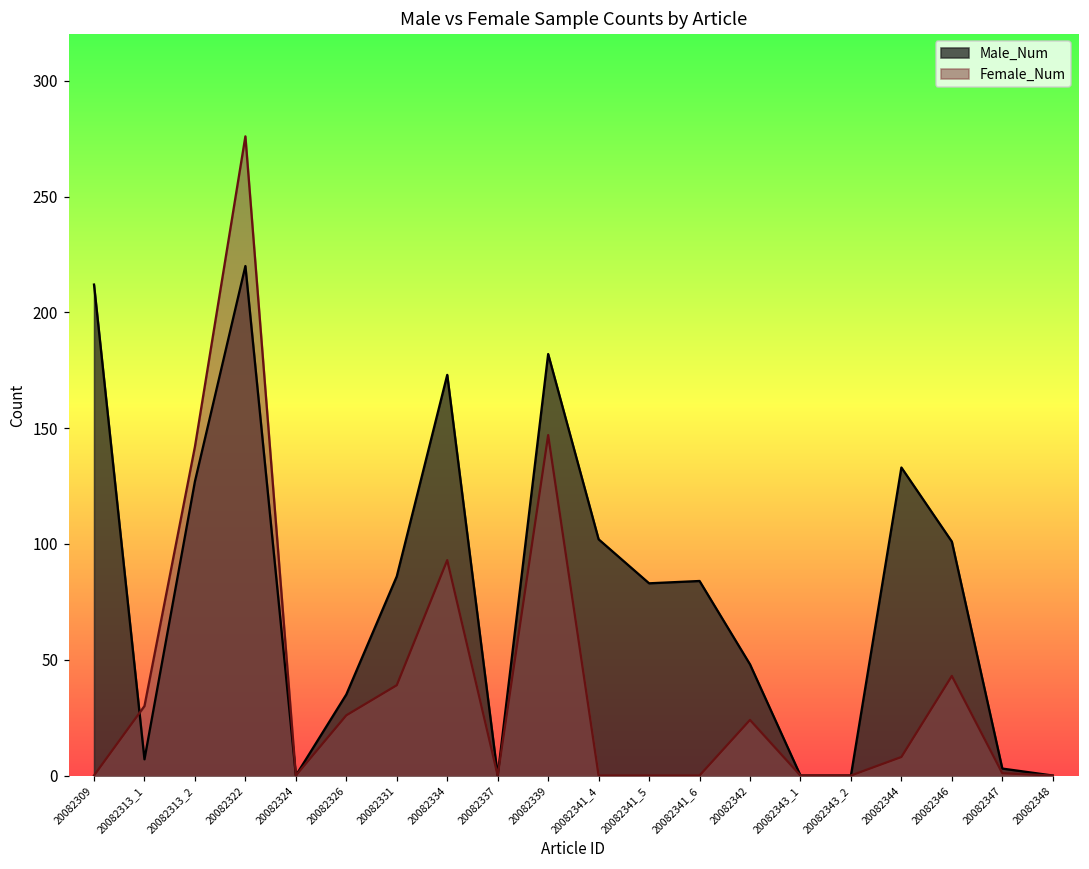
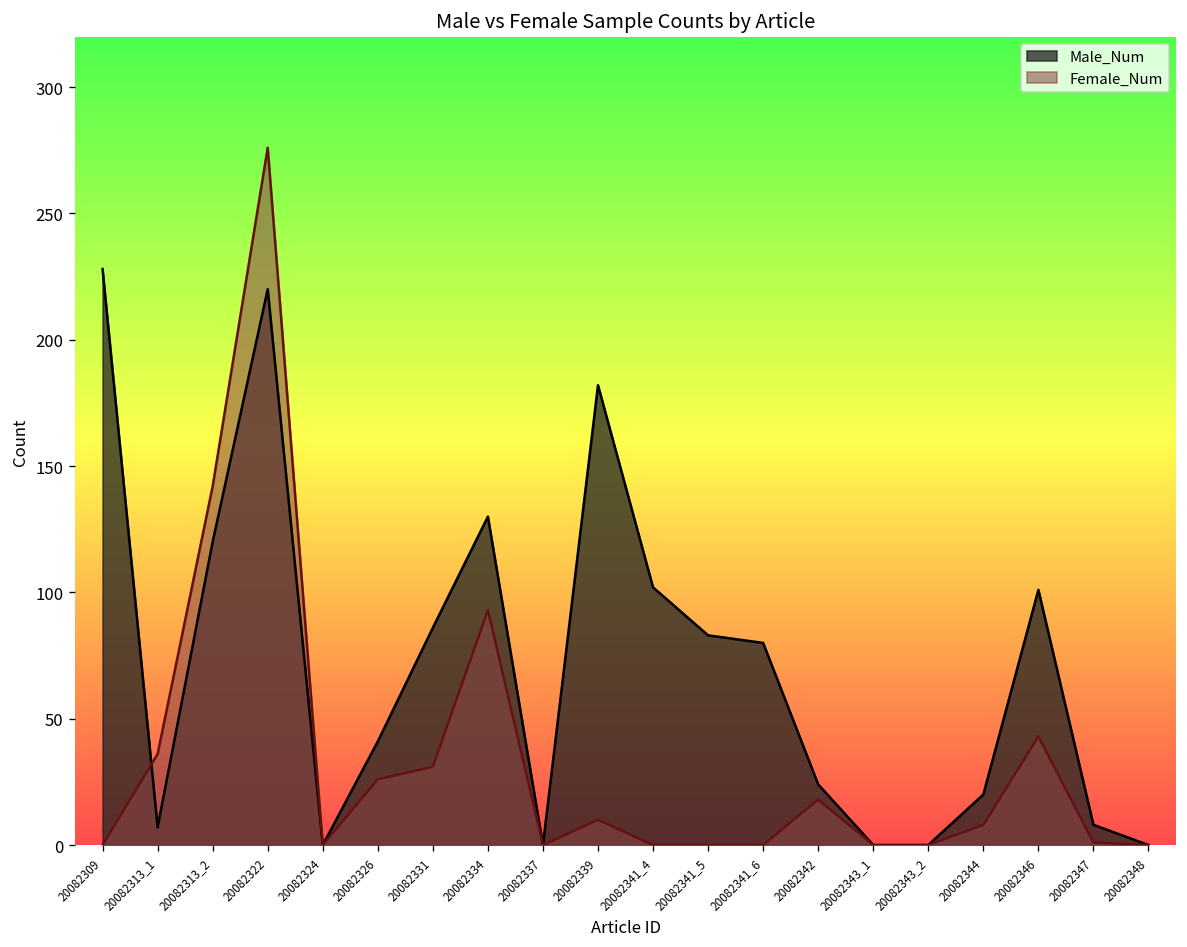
Male_Num, 20082309: 212 -> 228
Female_Num, 20082313_1: 30 -> 36
Male_Num, 20082313_2: 127 -> 120
Male_Num, 20082326: 35 -> 41
Female_Num, 20082331: 39 -> 31
Male_Num, 20082334: 173 -> 130
Female_Num, 20082339: 147 -> 10
Male_Num, 20082341_6: 84 -> 80
Male_Num, 20082342: 48 -> 24
Female_Num, 20082342: 24 -> 18
Male_Num, 20082344: 133 -> 20
Male_Num, 20082347: 3 -> 8
